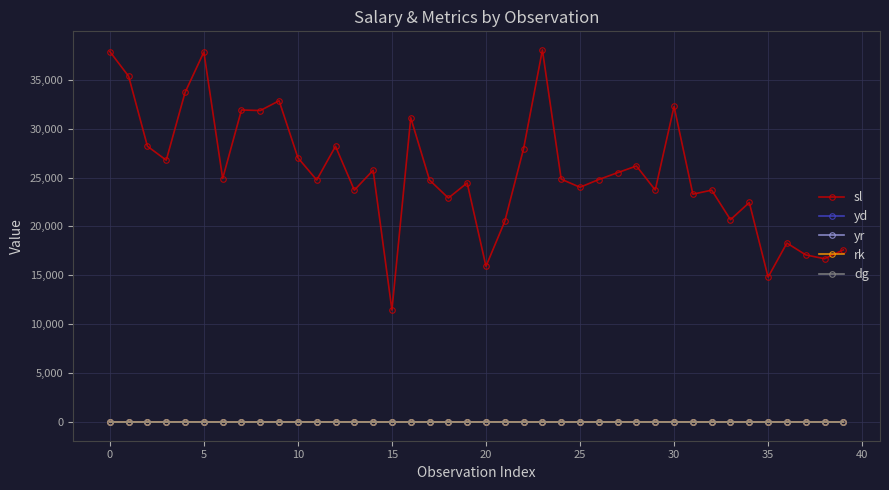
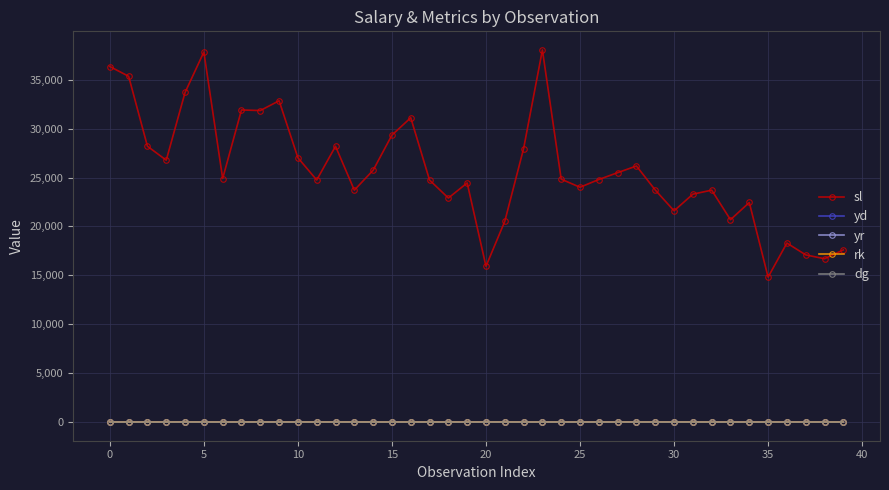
sl, 0: 38,000 -> 36,000
sl, 15: 11,000 -> 29,000
sl, 30: 32,000 -> 22,000
